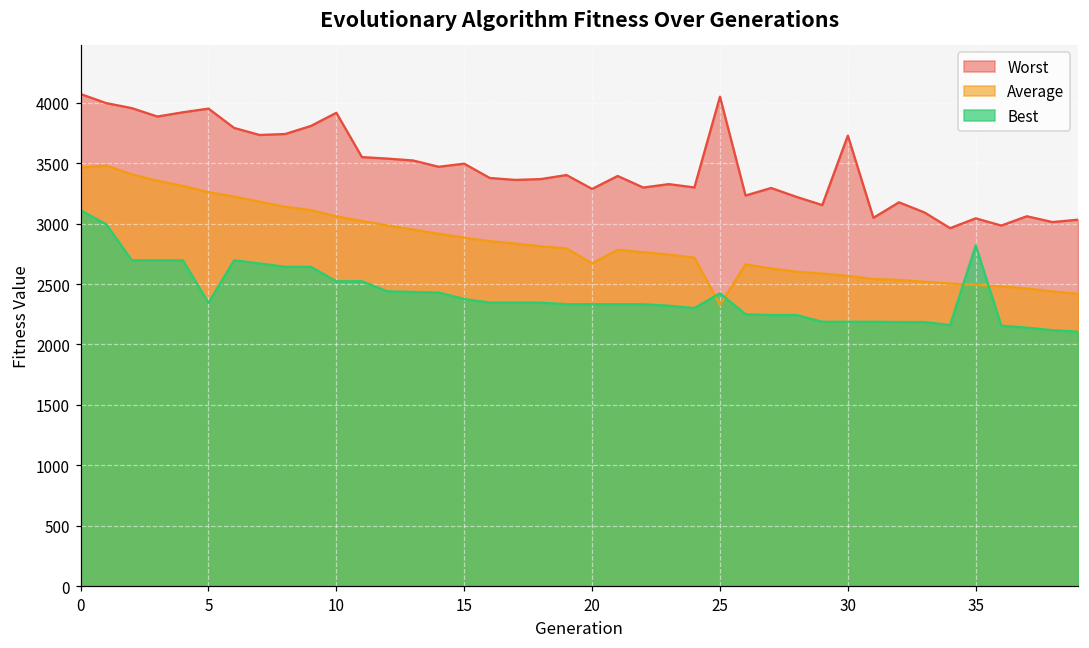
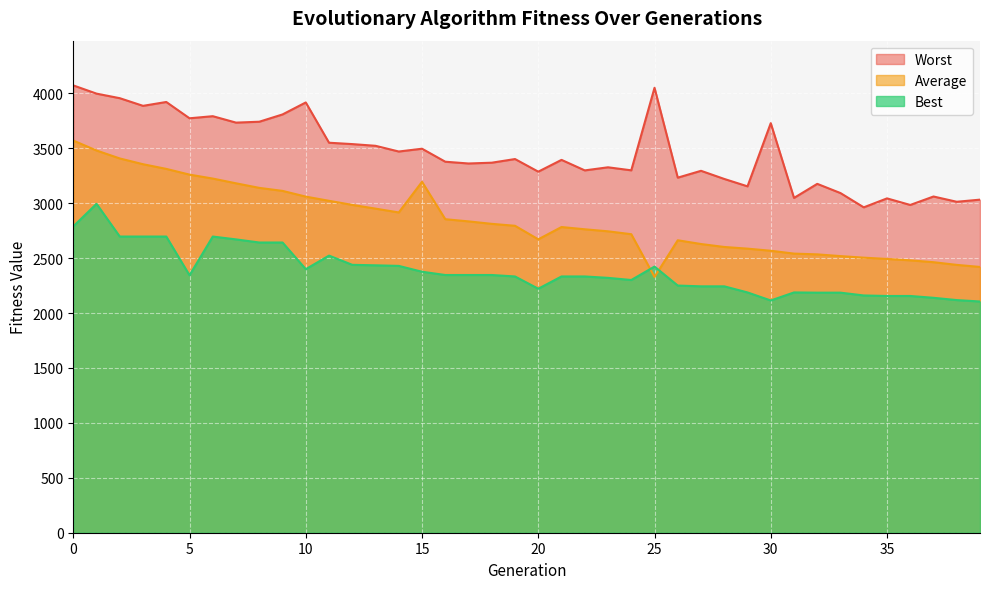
Average, 0: 3460 -> 3570
Best, 0: 3110 -> 2790
Worst, 5: 3950 -> 3770
Best, 10: 2520 -> 2400
Average, 15: 2880 -> 3190
Best, 20: 2330 -> 2220
Best, 30: 2190 -> 2110
Best, 35: 2820 -> 2160
